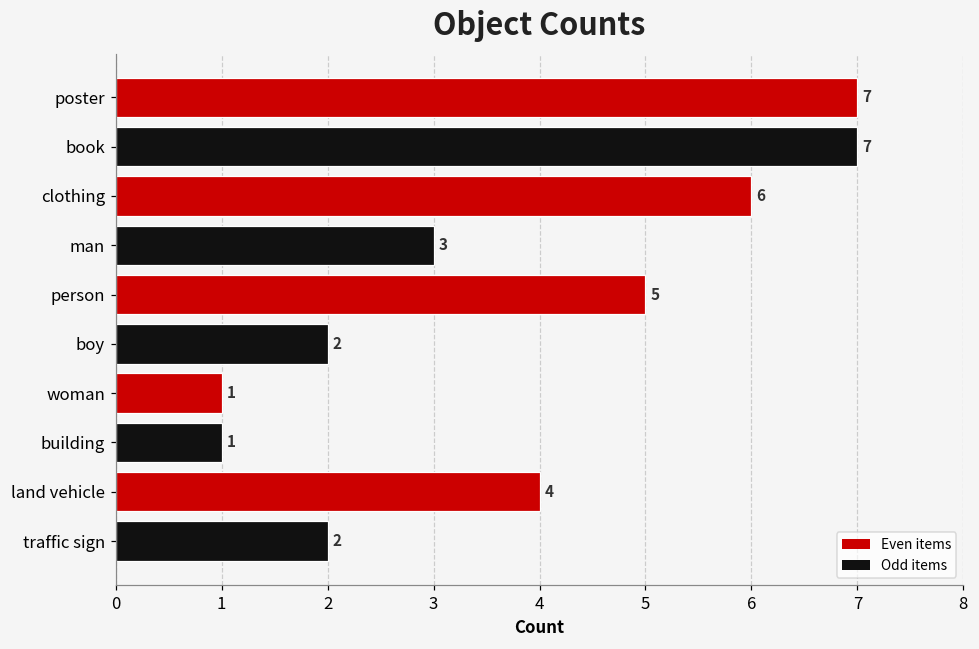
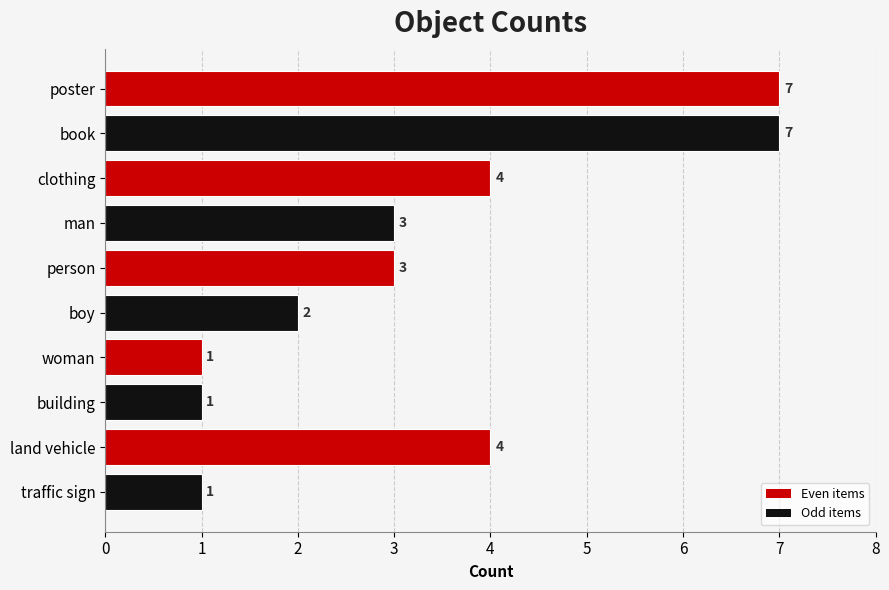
clothing: 6 -> 4
person: 5 -> 3
traffic sign: 2 -> 1
